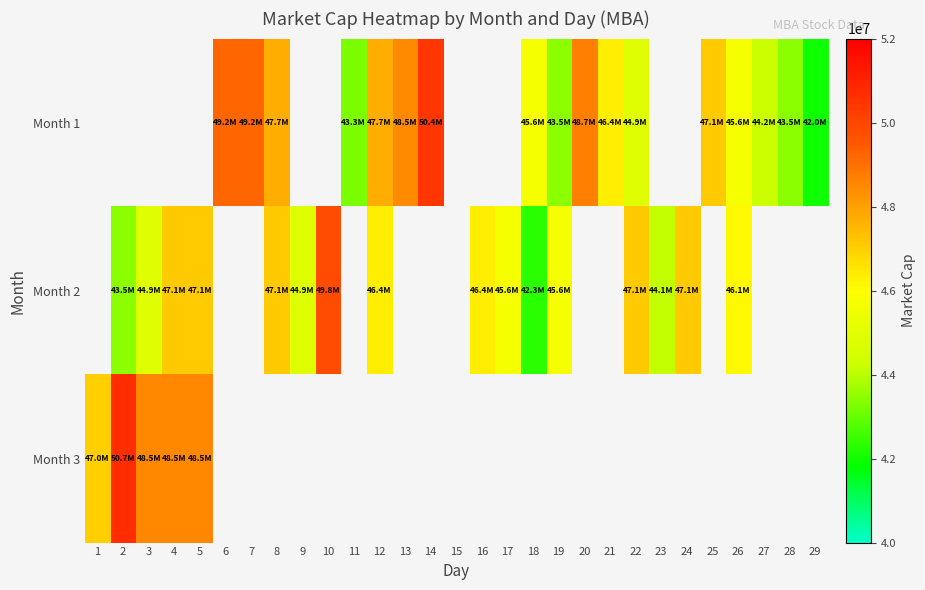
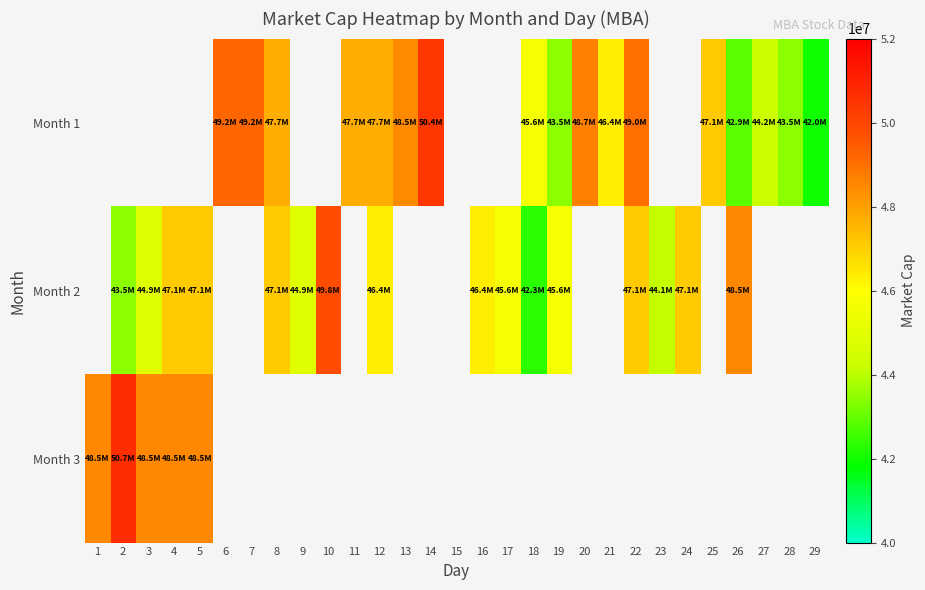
Month 1, 11: 43.3M -> 47.7M
Month 1, 22: 44.9M -> 49.0M
Month 1, 26: 45.6M -> 42.9M
Month 2, 26: 46.1M -> 48.5M
Month 3, 1: 47.0M -> 48.5M
